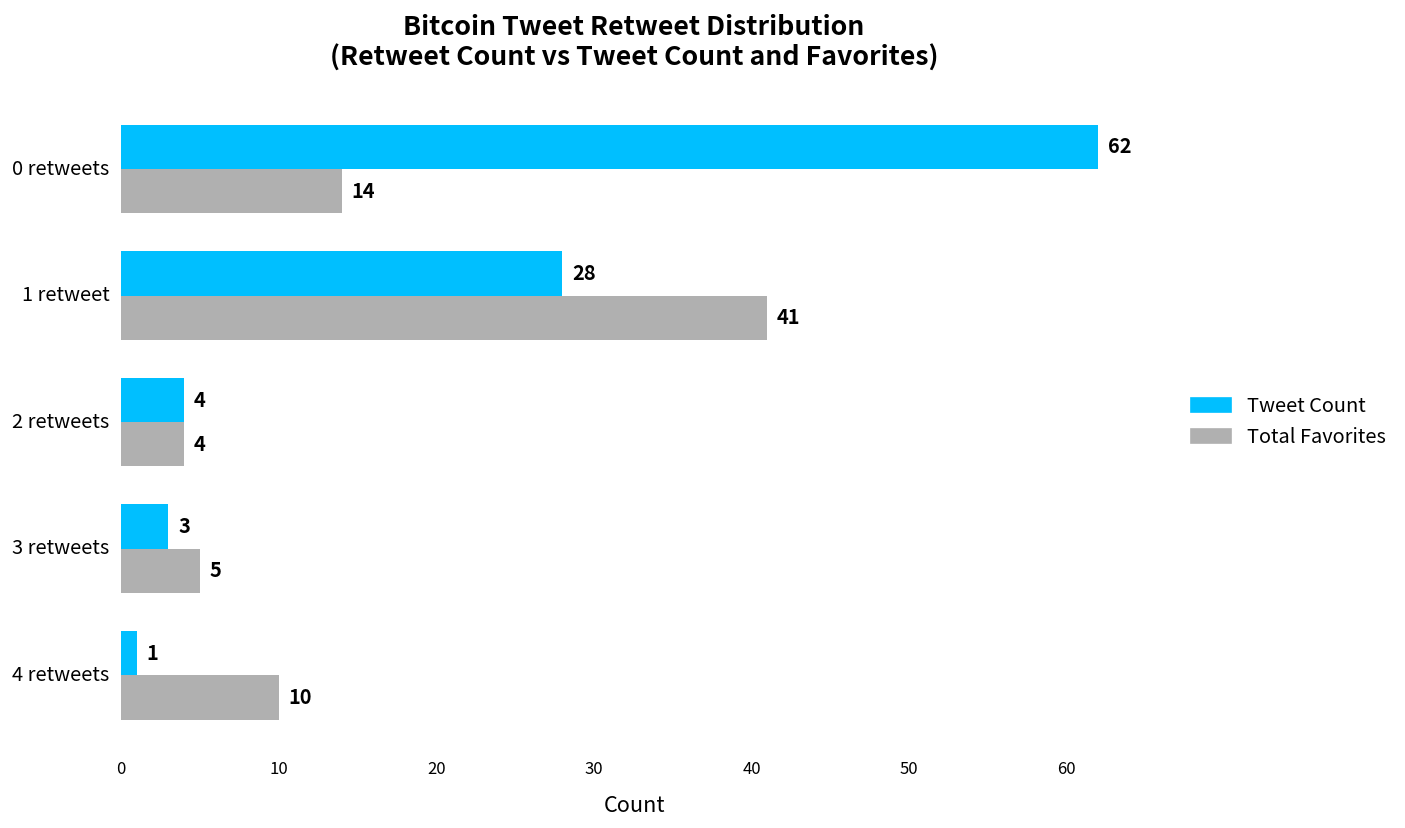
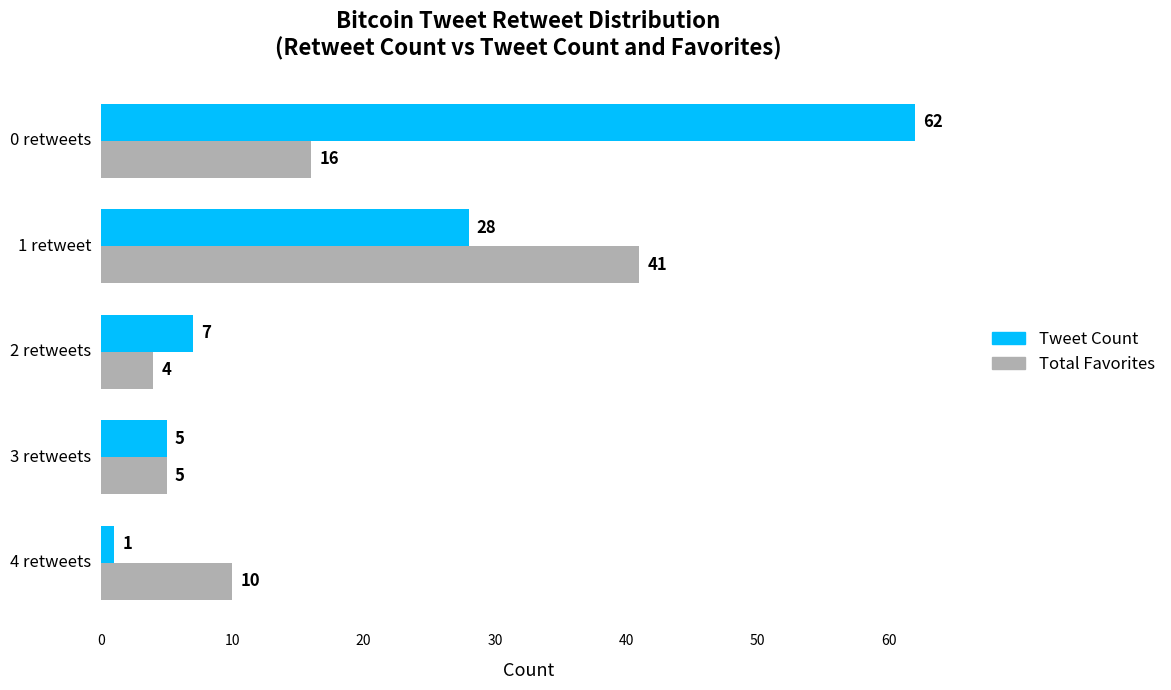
Total Favorites, 0 retweets: 14 -> 16
Tweet Count, 2 retweets: 4 -> 7
Tweet Count, 3 retweets: 3 -> 5
